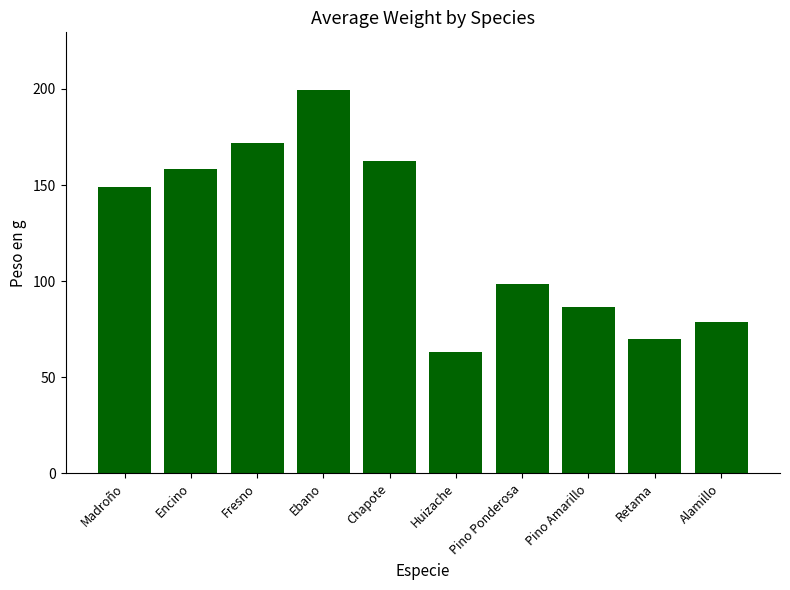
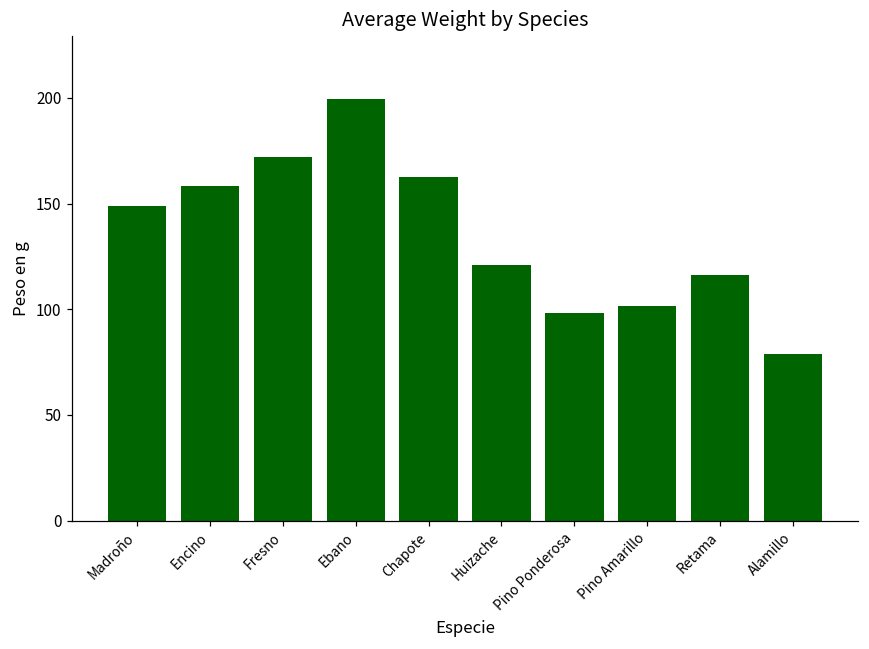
Huizache: 63 -> 121
Pino Amarillo: 87 -> 102
Retama: 70 -> 116
